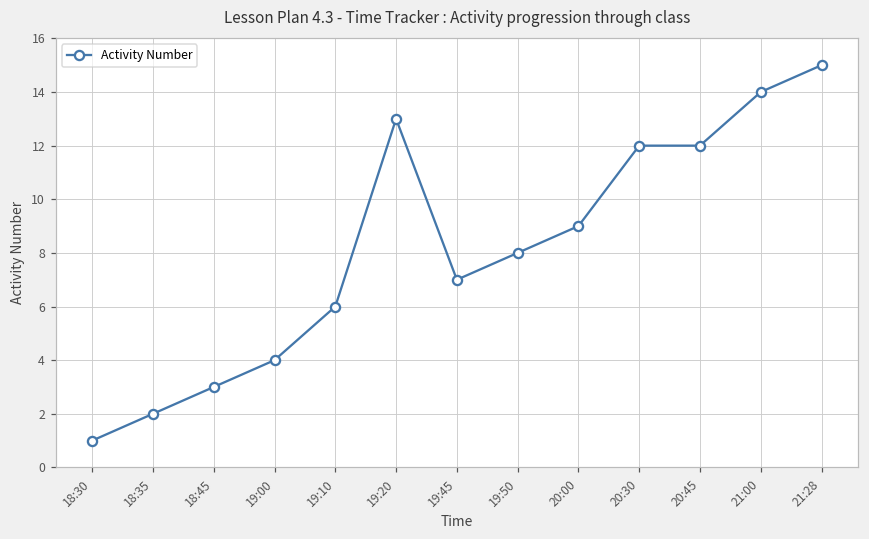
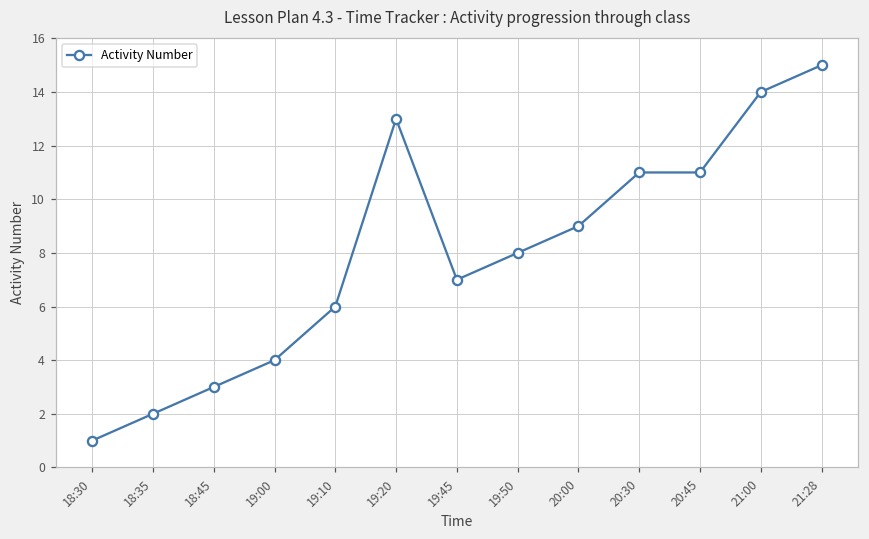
20:30: 12 -> 11
20:45: 12 -> 11
